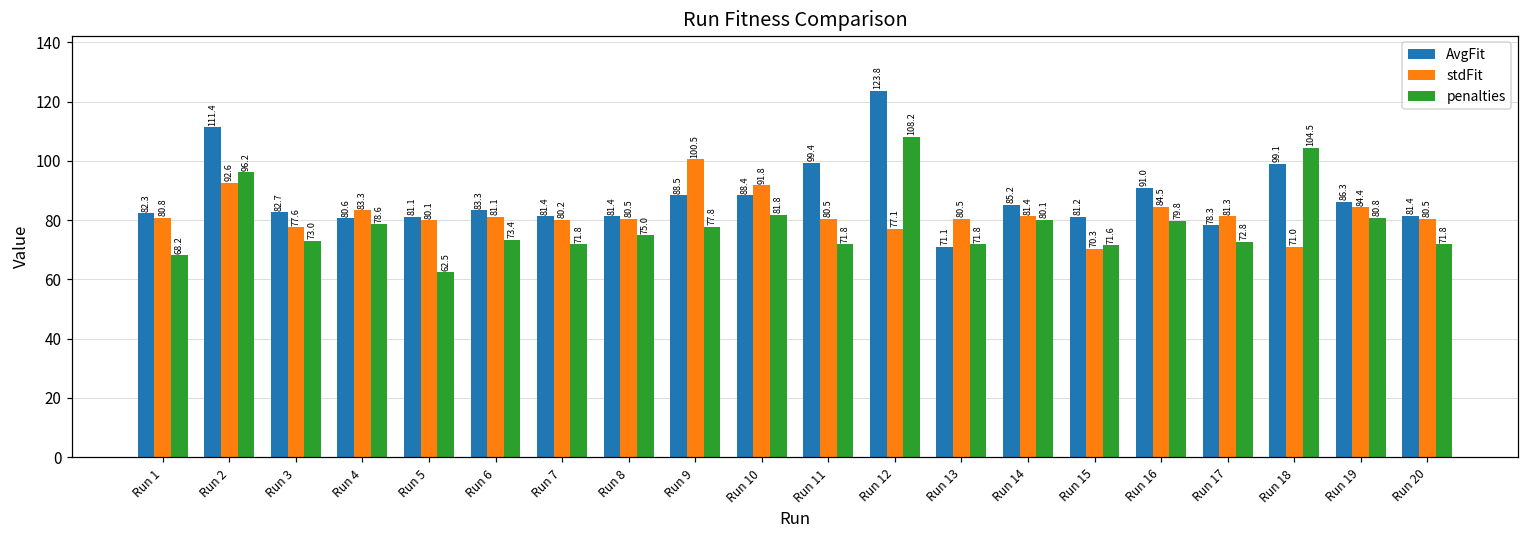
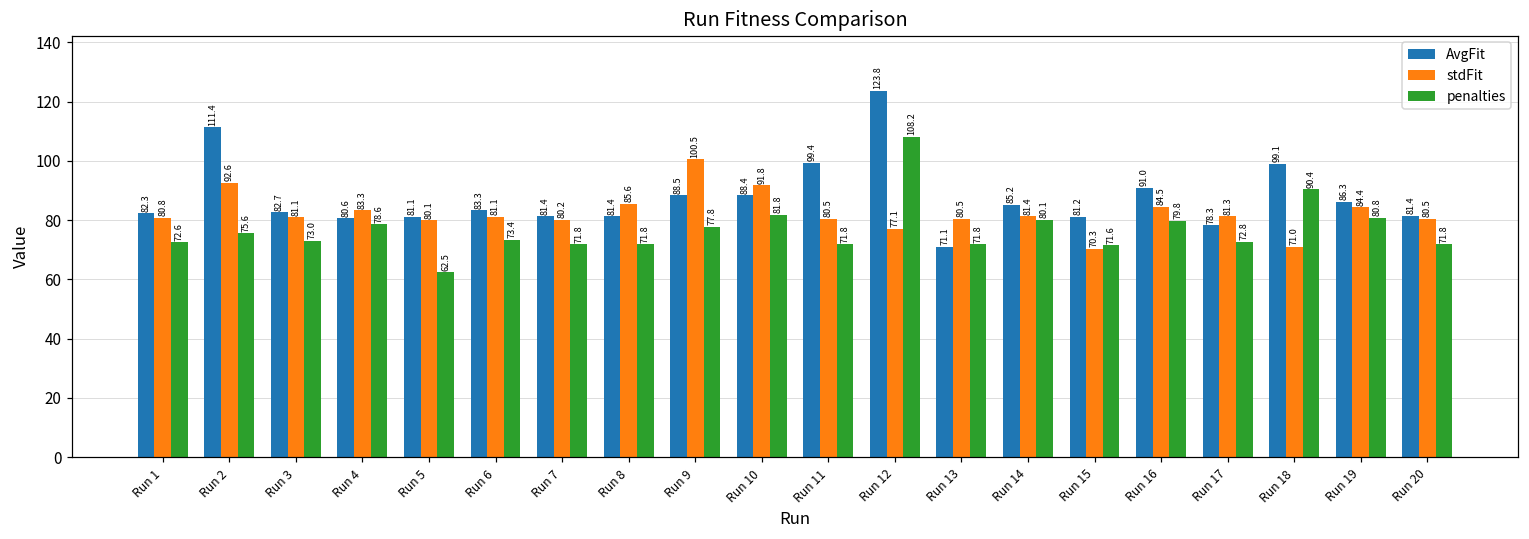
penalties, Run 1: 68.2 -> 72.6
penalties, Run 2: 96.2 -> 75.6
stdFit, Run 3: 77.6 -> 81.1
stdFit, Run 8: 80.5 -> 85.6
penalties, Run 8: 75.0 -> 71.8
penalties, Run 18: 104.5 -> 90.4
